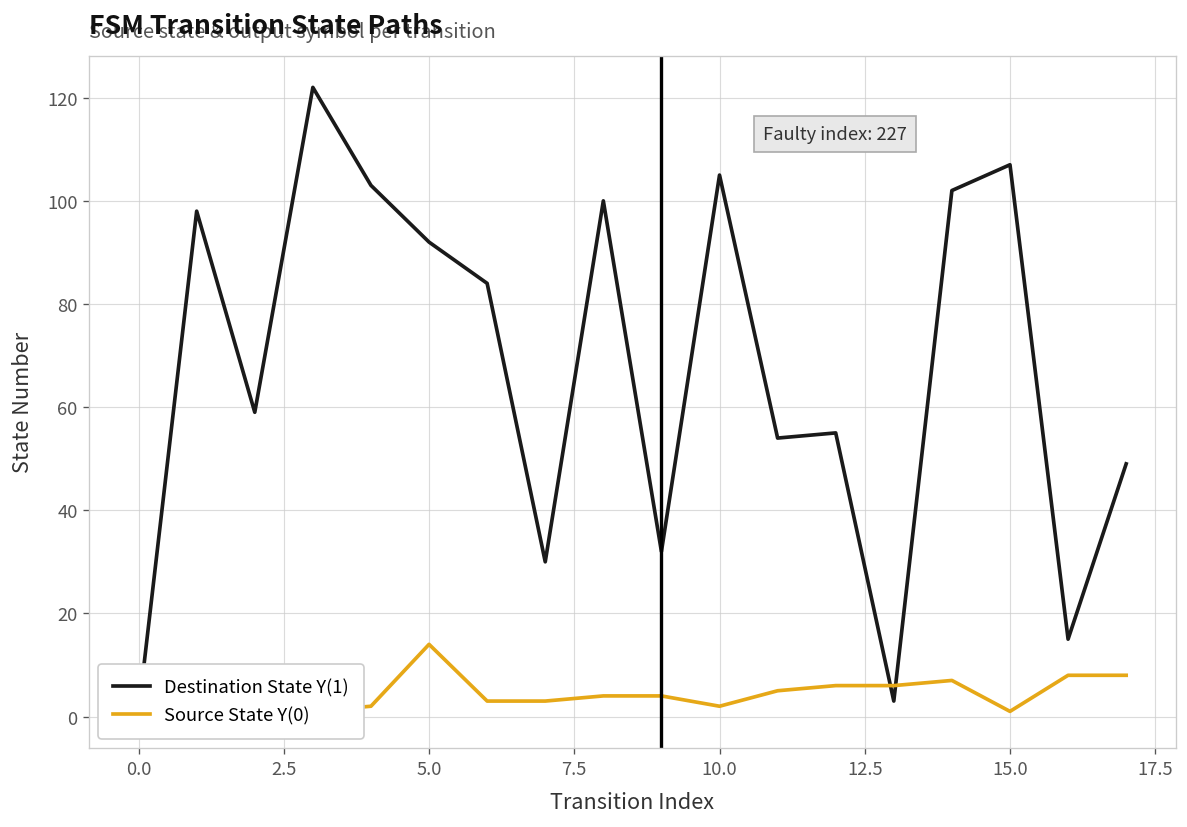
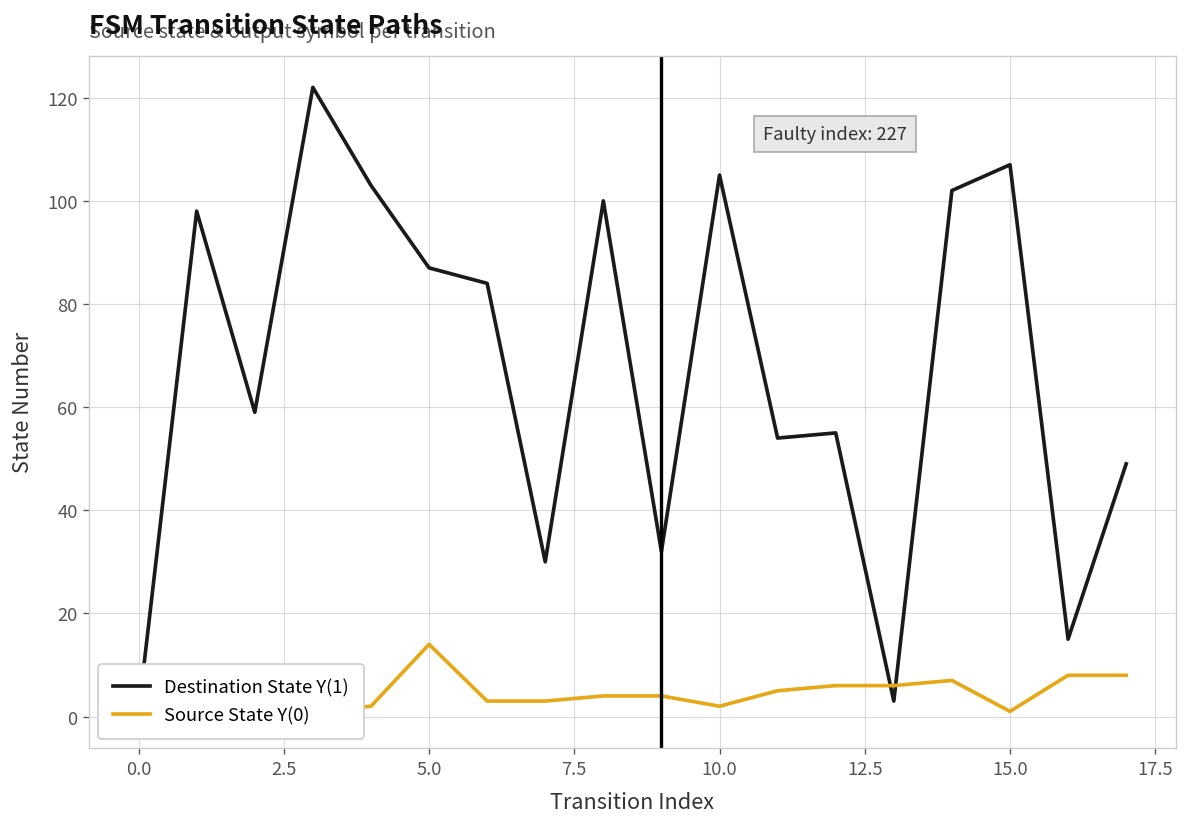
Destination State Y(1), 5.0: 92 -> 87
